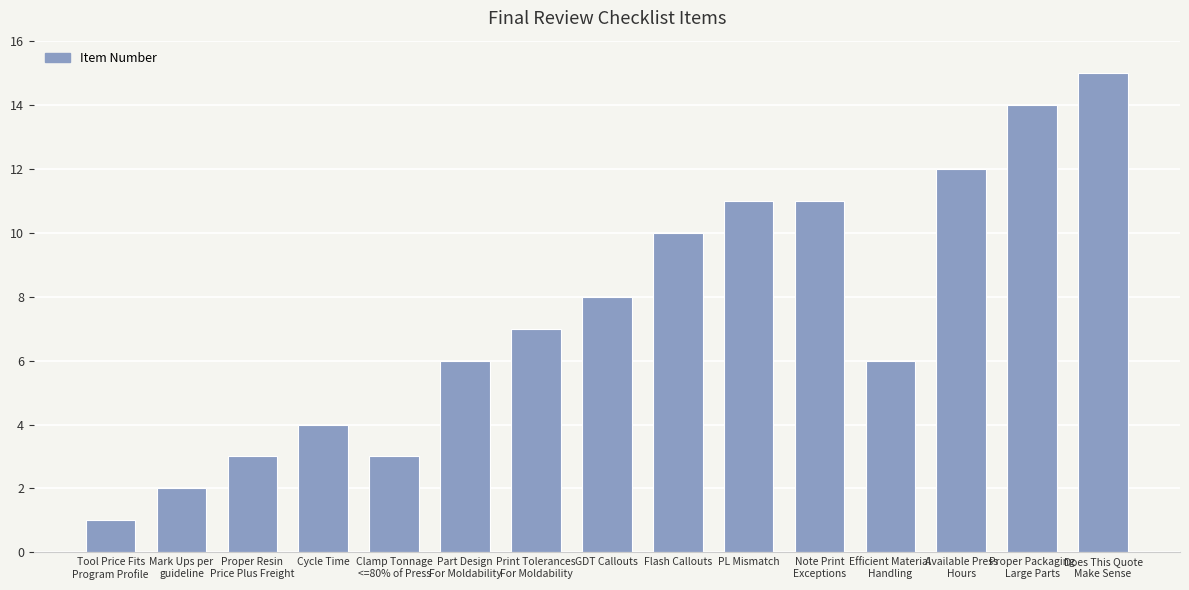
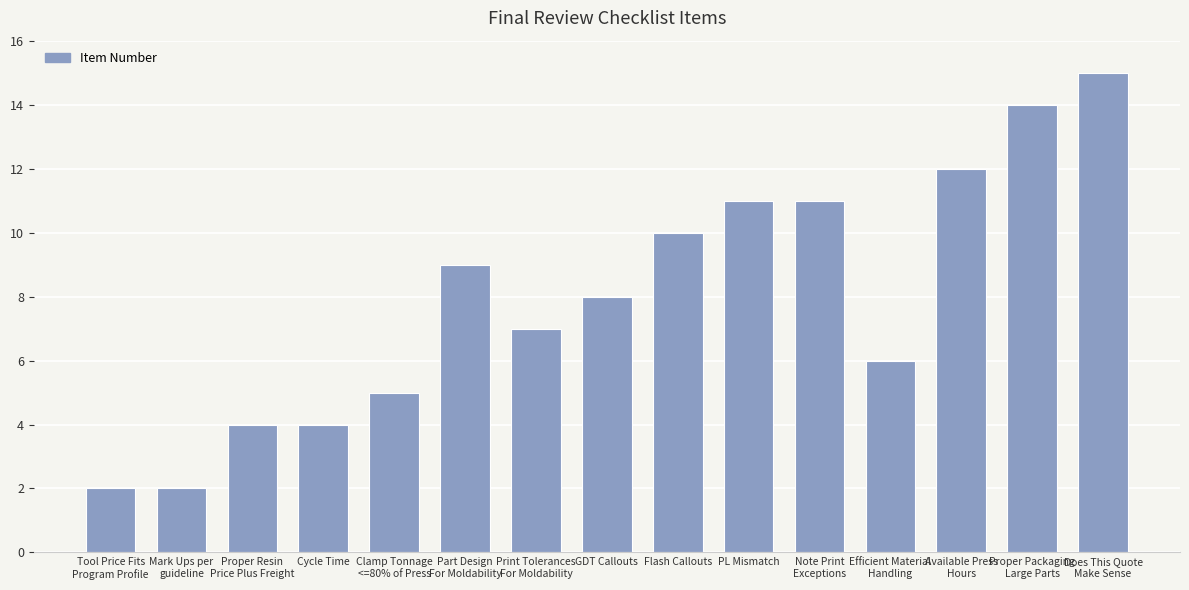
Tool Price Fits Program Profile: 1 -> 2
Proper Resin Price Plus Freight: 3 -> 4
Clamp Tonnage <=80% of Press: 3 -> 5
Part Design For Moldability: 6 -> 9
